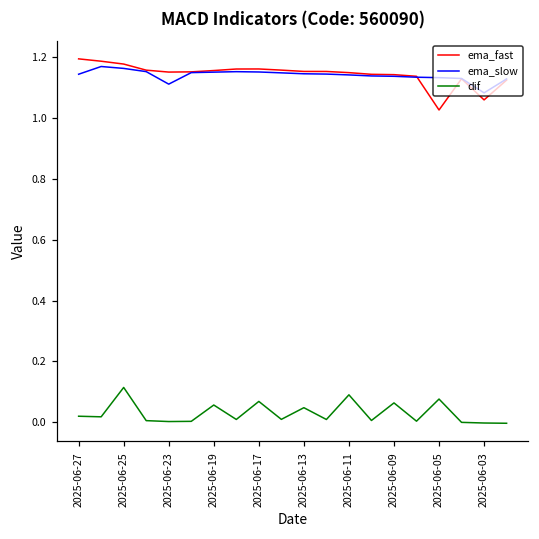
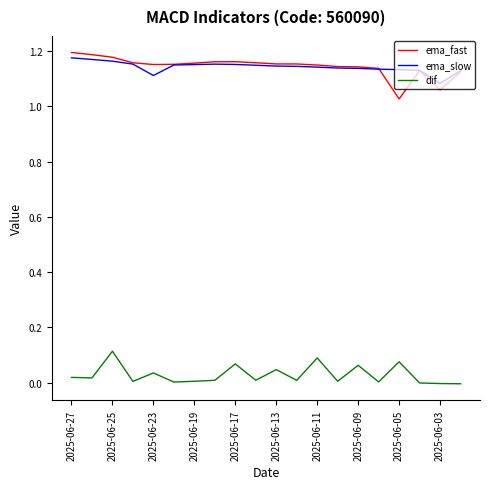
ema_slow, 2025-06-27: 1.14 -> 1.18
dif, 2025-06-23: 0.00 -> 0.04
dif, 2025-06-19: 0.06 -> 0.01
